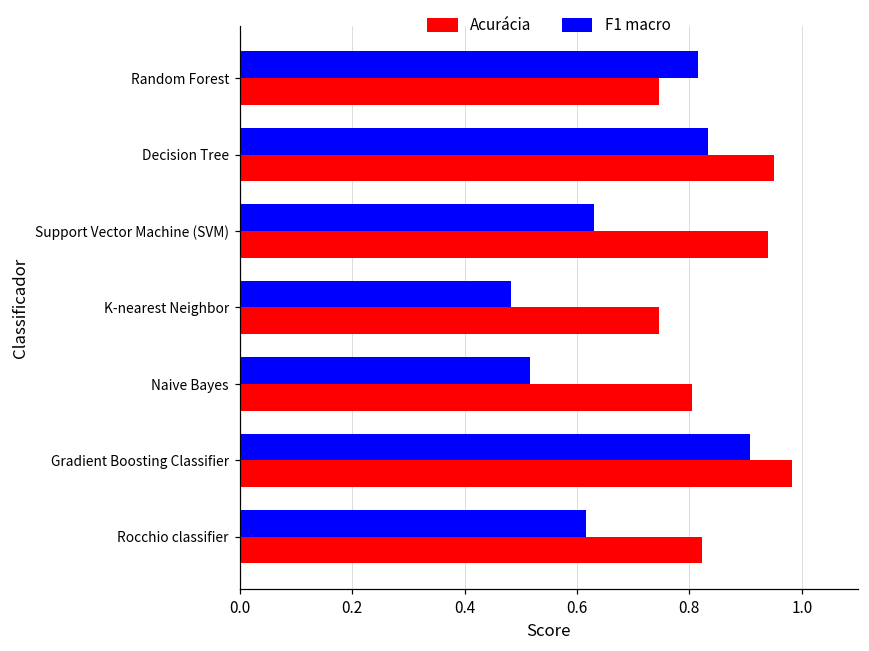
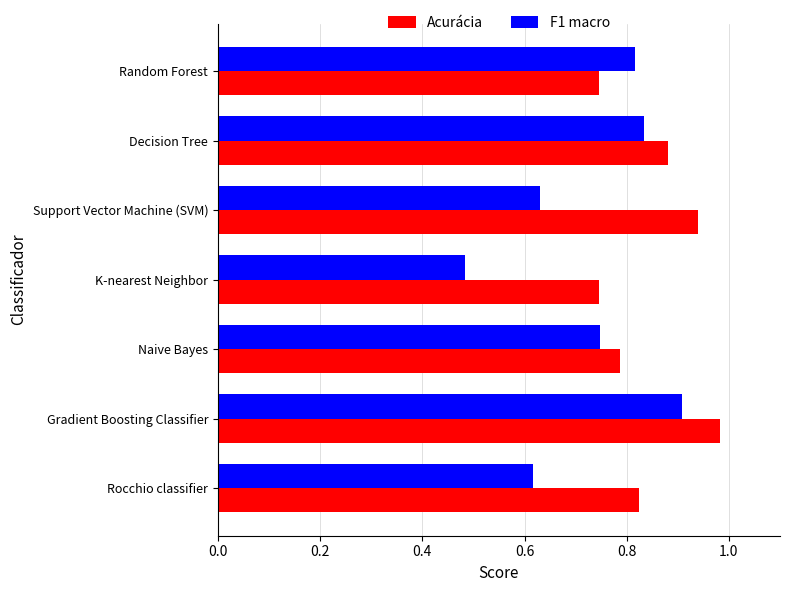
Acurácia, Decision Tree: 0.95 -> 0.88
F1 macro, Naive Bayes: 0.52 -> 0.75
Acurácia, Naive Bayes: 0.80 -> 0.79
